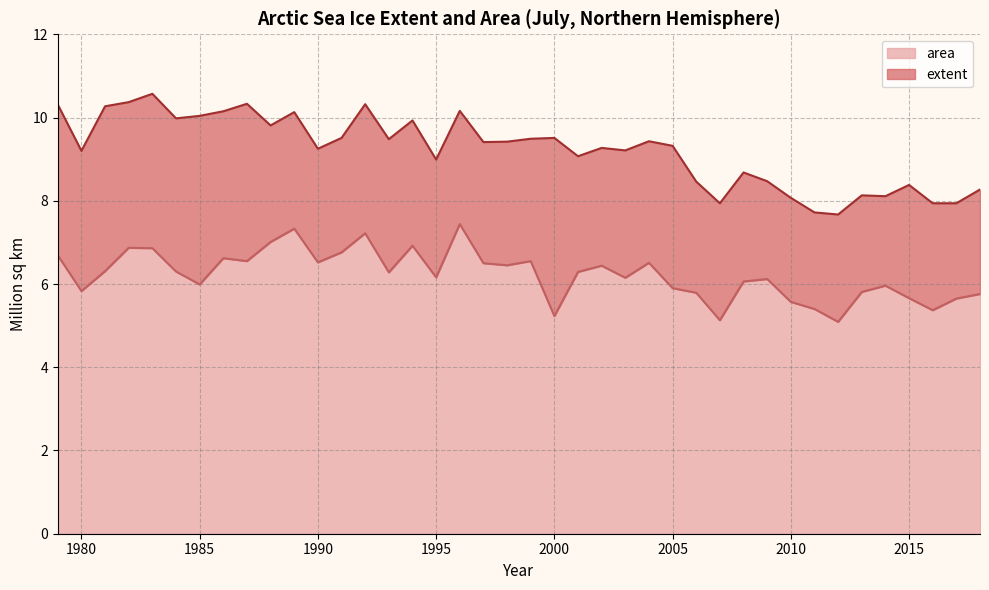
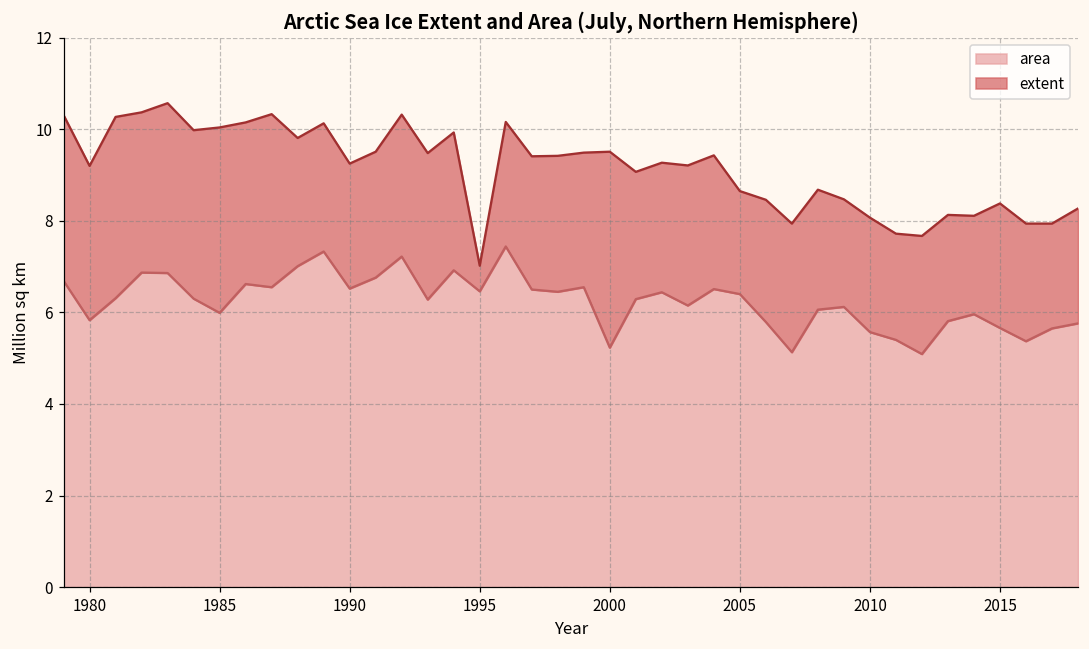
extent, 1995: 9.0 -> 7.0
area, 1995: 6.2 -> 6.5
extent, 2005: 9.3 -> 8.7
area, 2005: 5.9 -> 6.4
